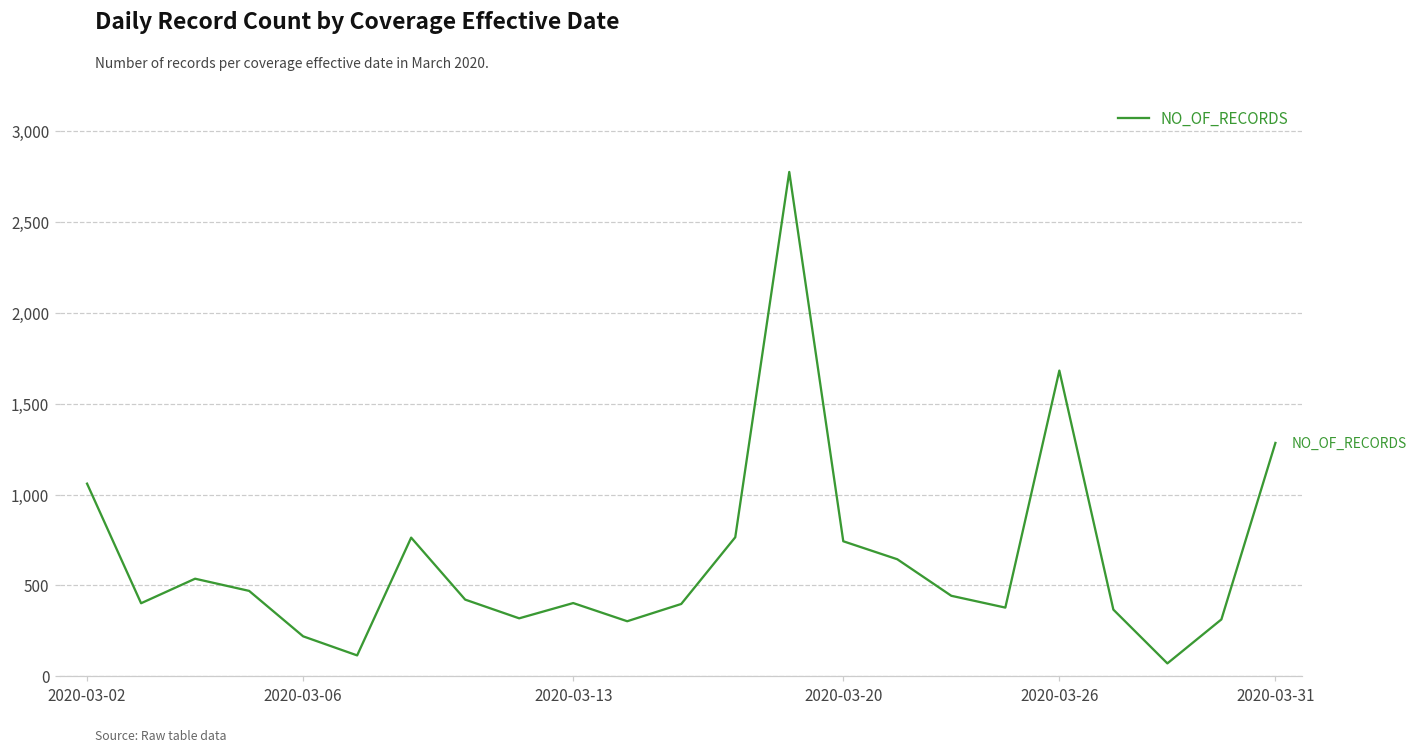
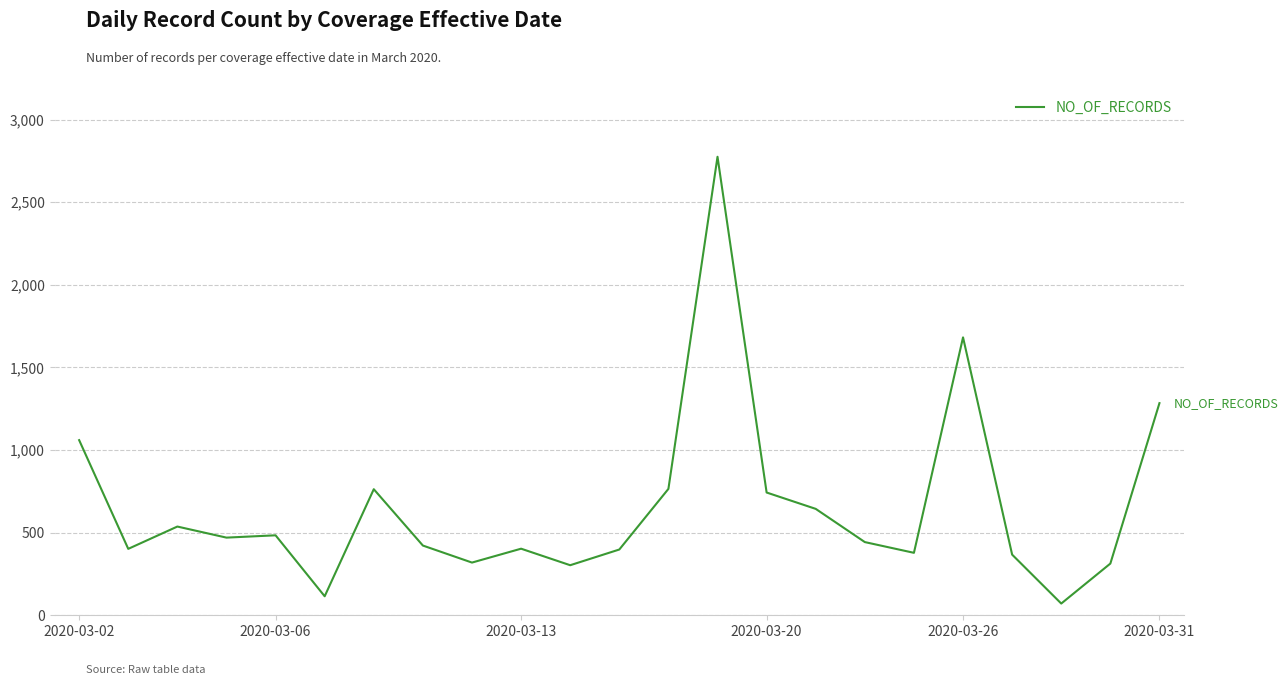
2020-03-06: 220 -> 480
